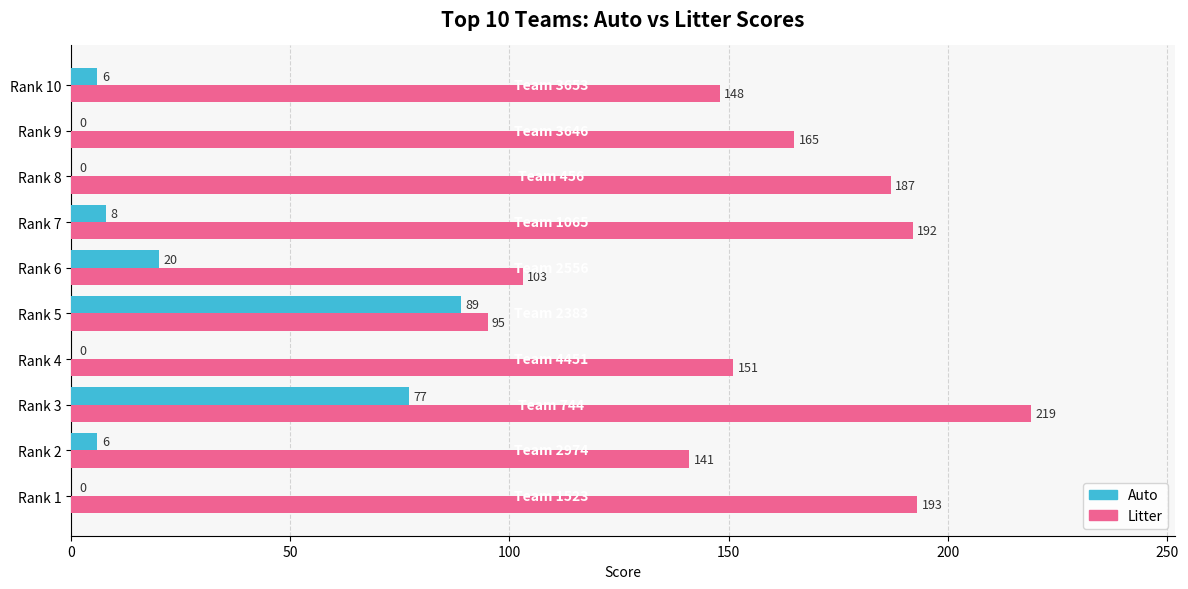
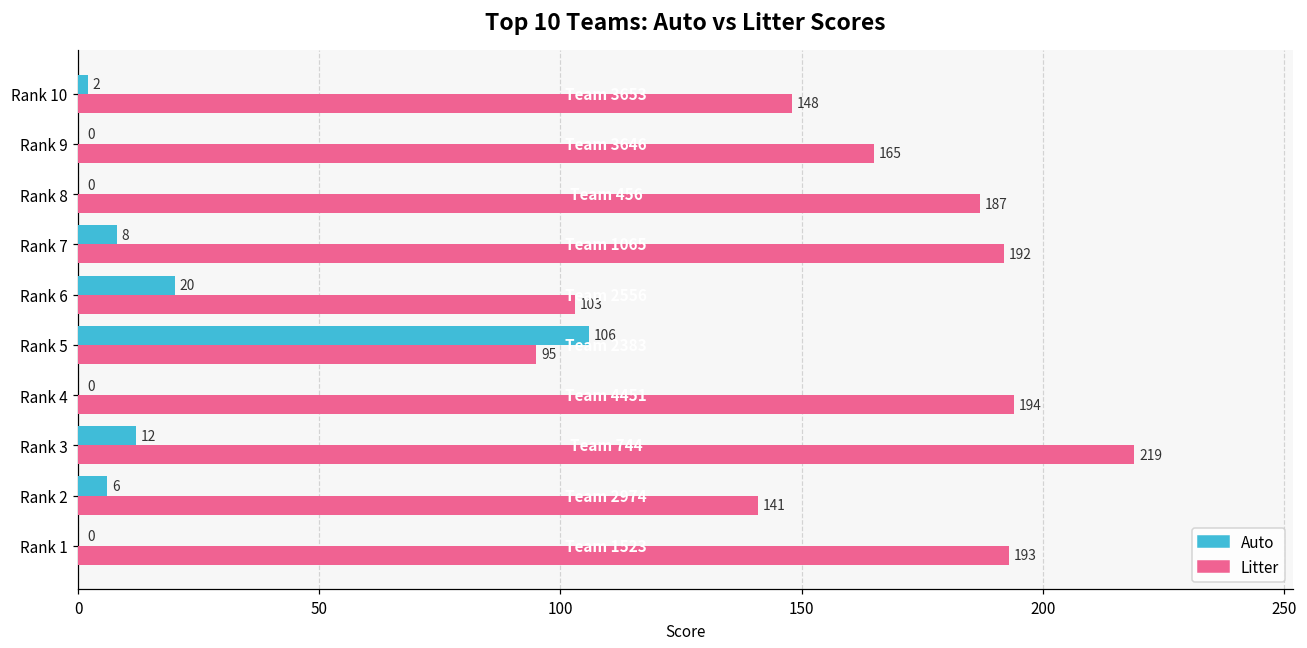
Auto, Rank 10: 6 -> 2
Auto, Rank 5: 89 -> 106
Litter, Rank 4: 151 -> 194
Auto, Rank 3: 77 -> 12
